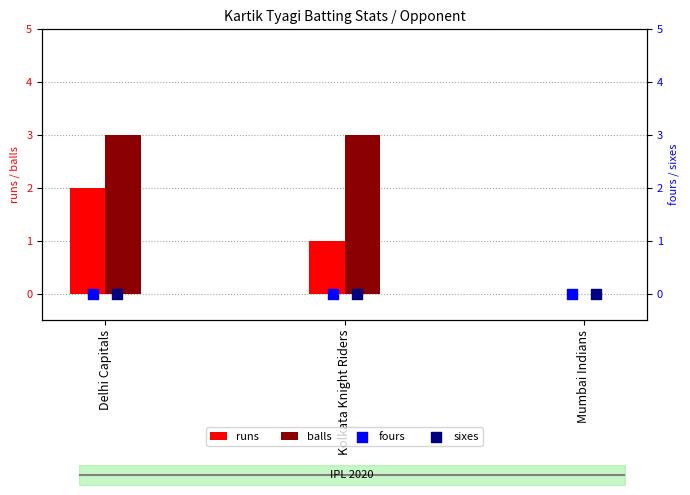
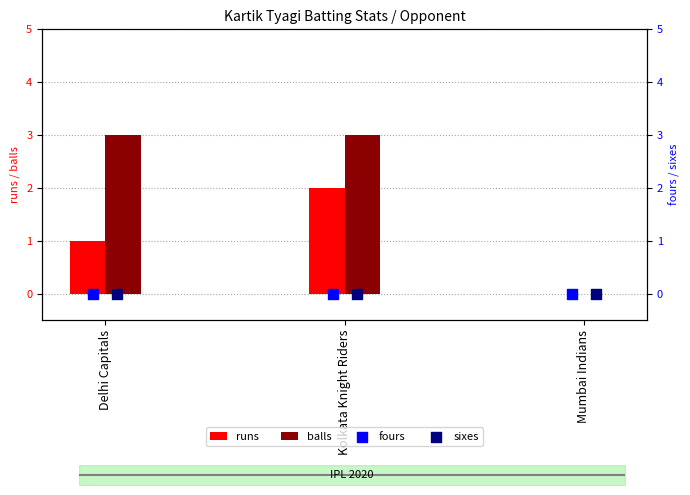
runs, Delhi Capitals: 2 -> 1
runs, Kolkata Knight Riders: 1 -> 2
